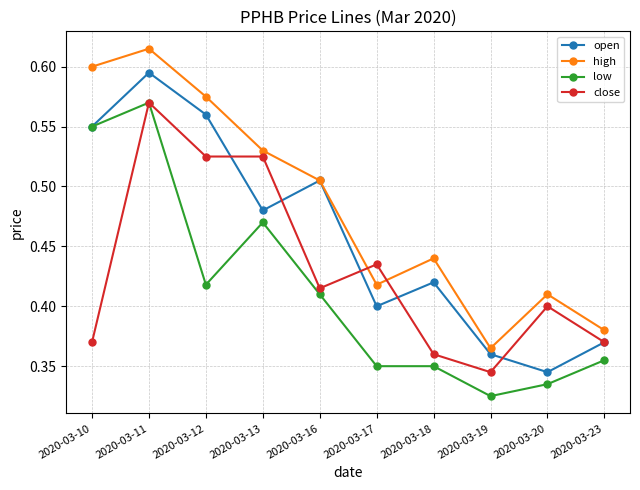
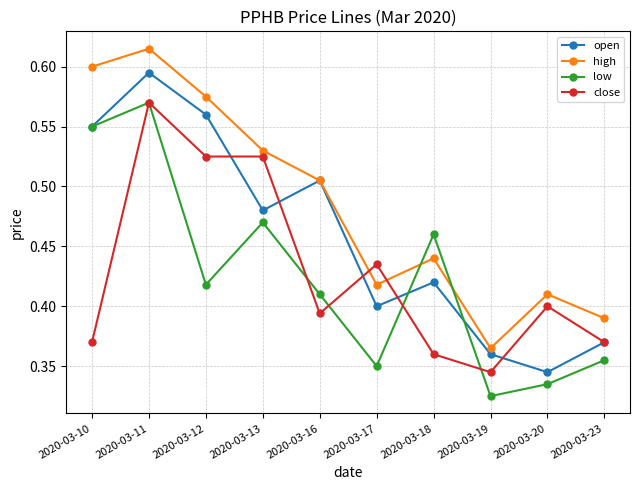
close, 2020-03-16: 0.415 -> 0.394
low, 2020-03-18: 0.35 -> 0.46
high, 2020-03-23: 0.38 -> 0.39
